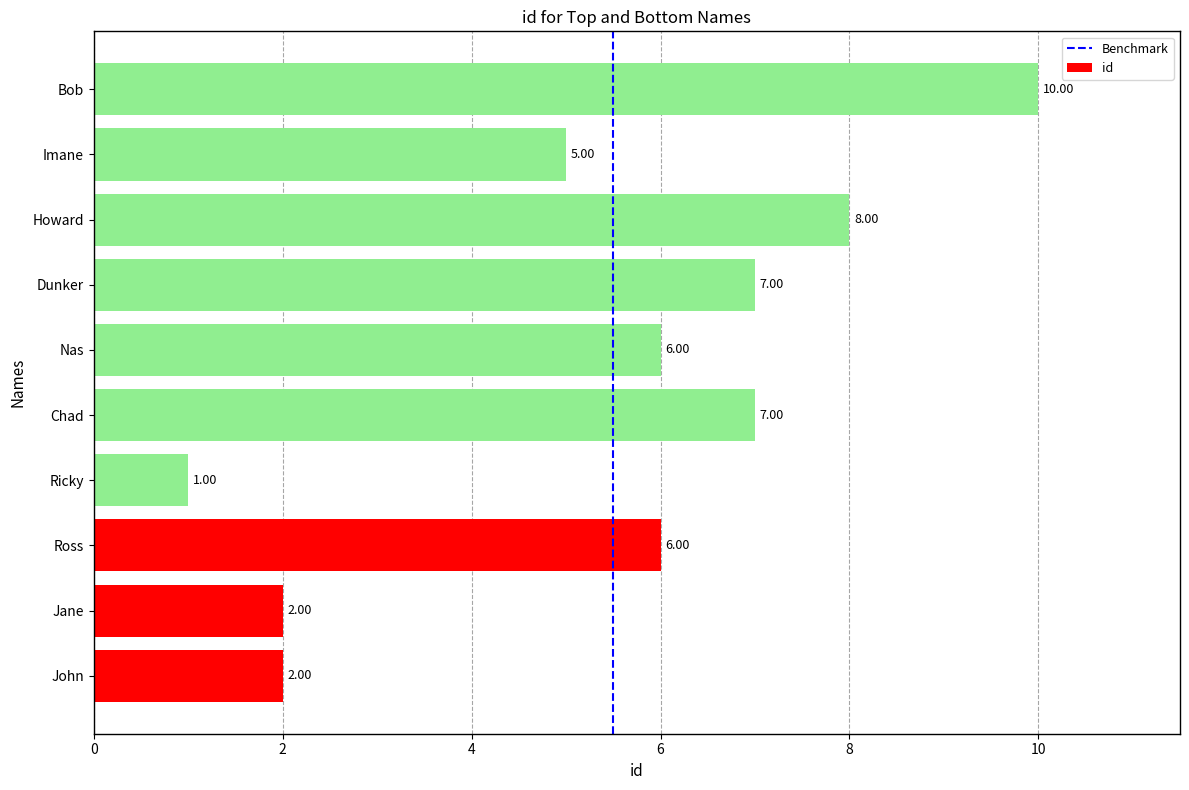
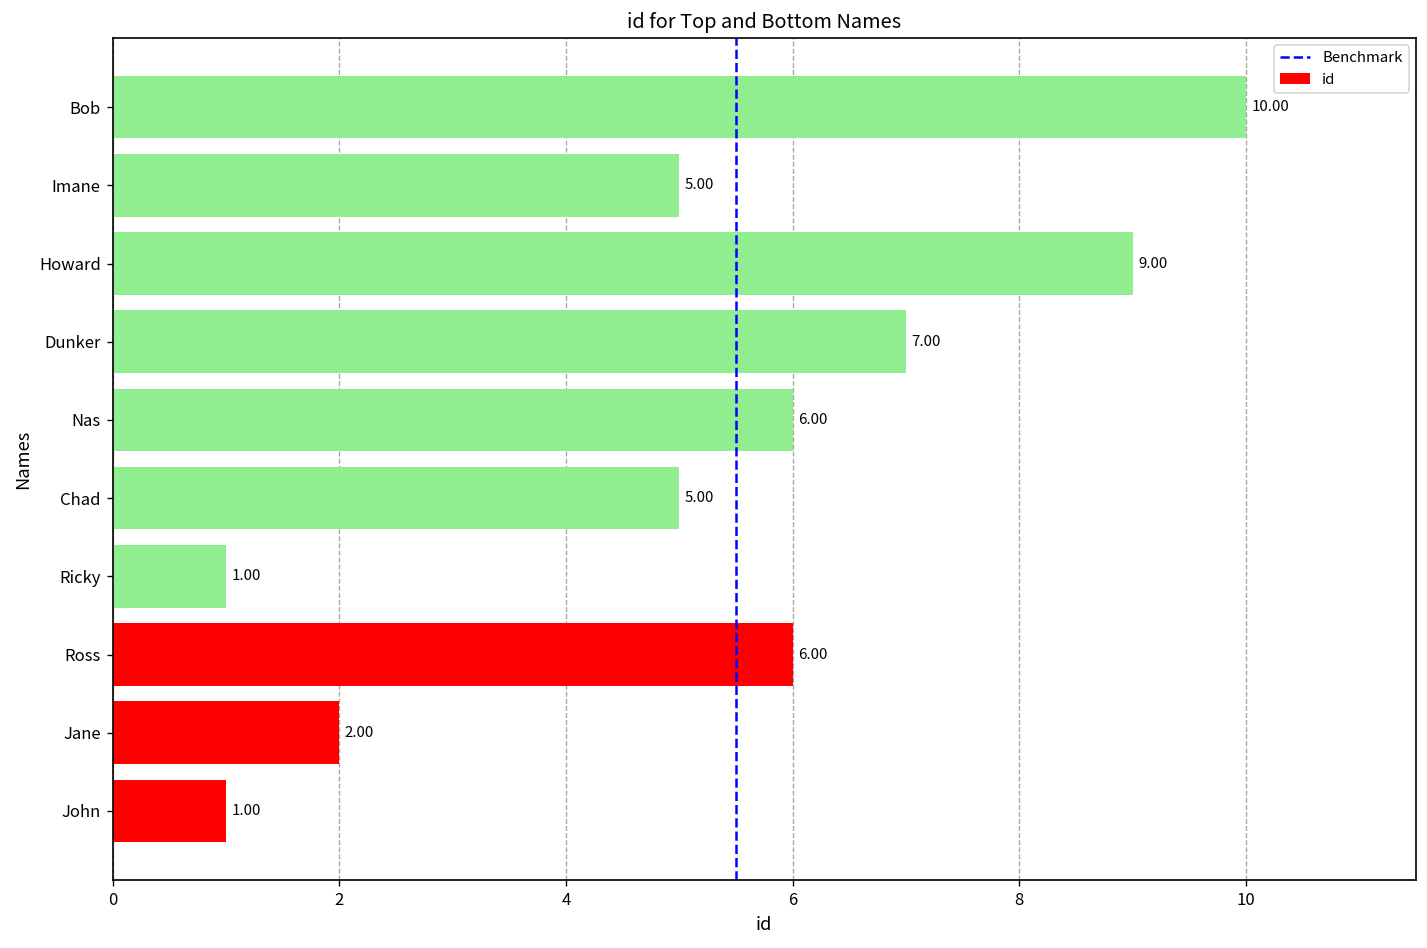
Howard: 8.00 -> 9.00
Chad: 7.00 -> 5.00
John: 2.00 -> 1.00
